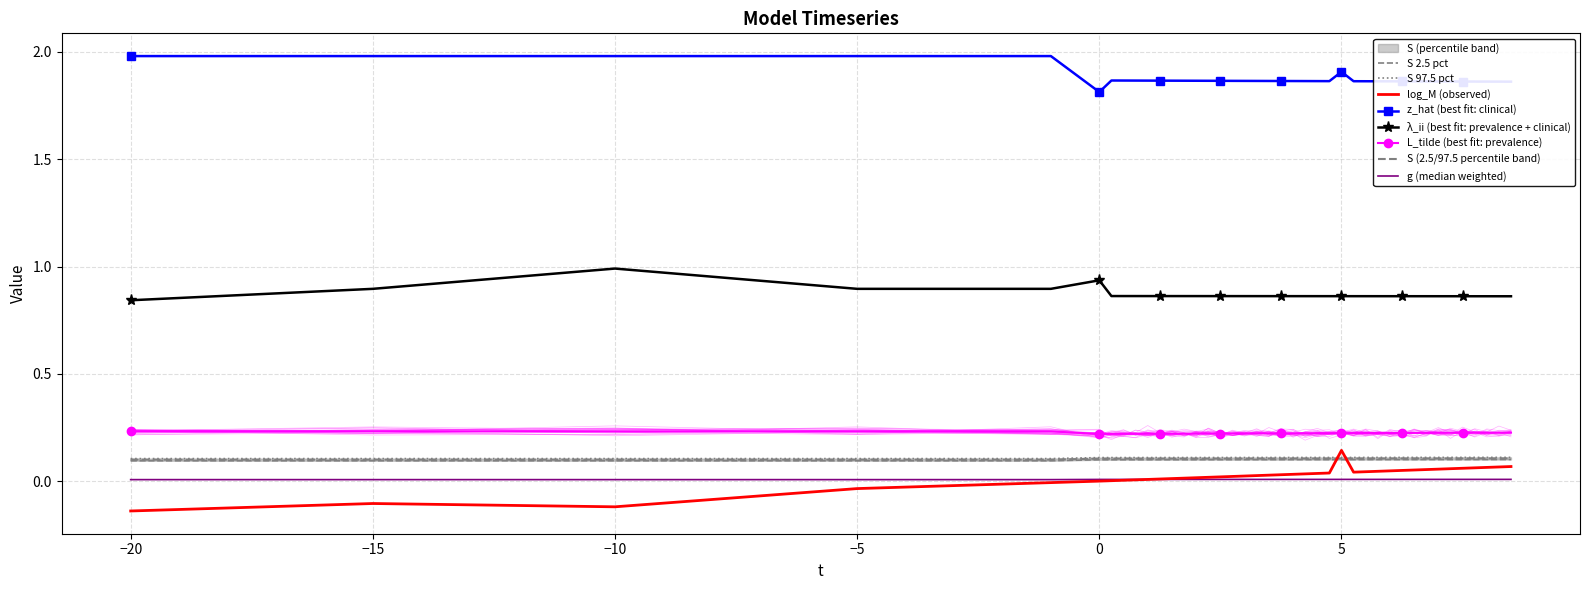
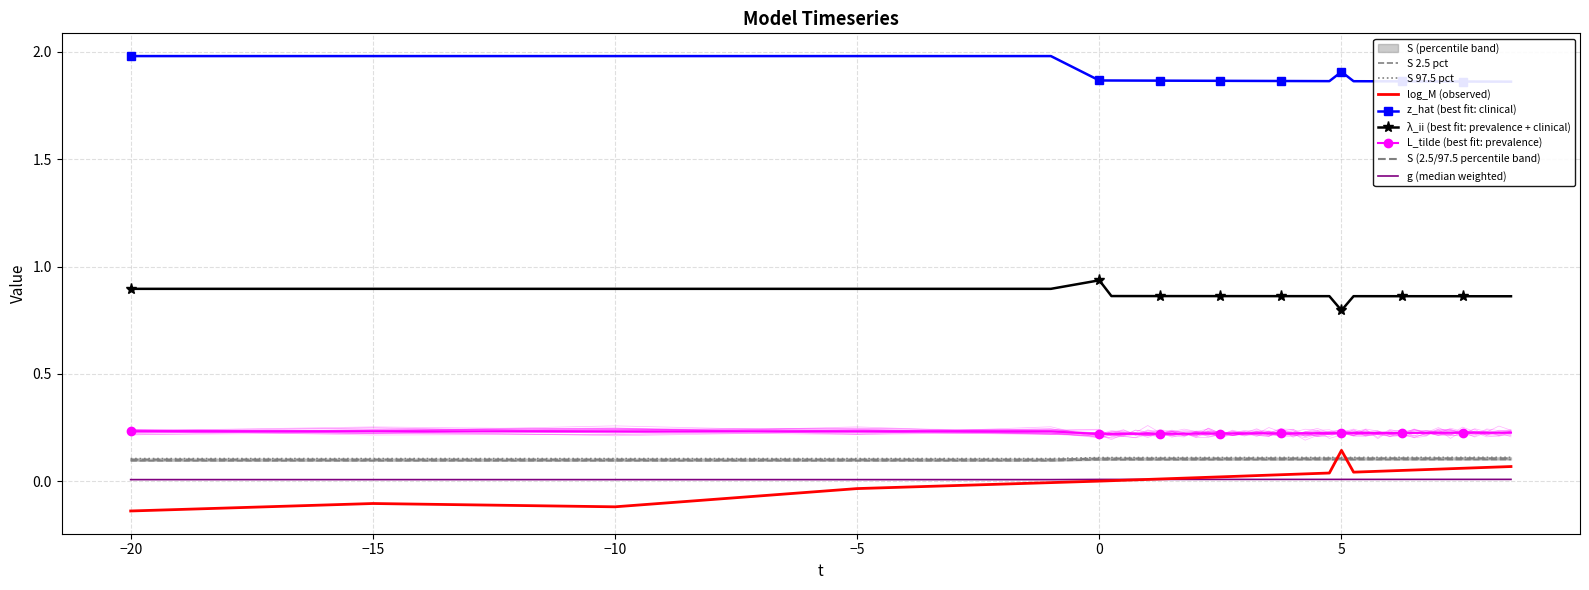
λ_ii (best fit: prevalence + clinical), −20: 0.84 -> 0.90
λ_ii (best fit: prevalence + clinical), −10: 0.99 -> 0.90
z_hat (best fit: clinical), 0: 1.81 -> 1.87
λ_ii (best fit: prevalence + clinical), 5: 0.86 -> 0.80
